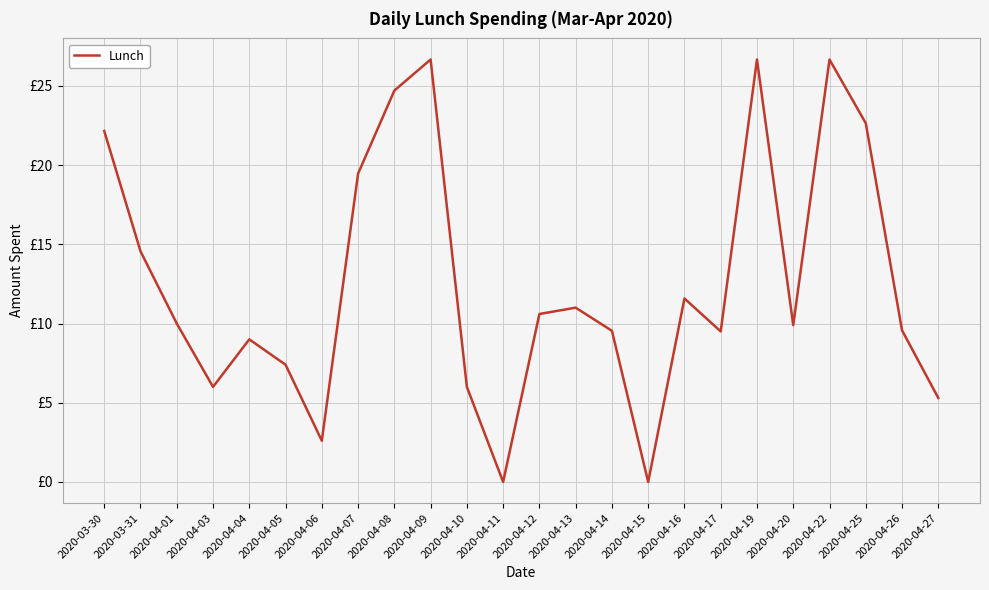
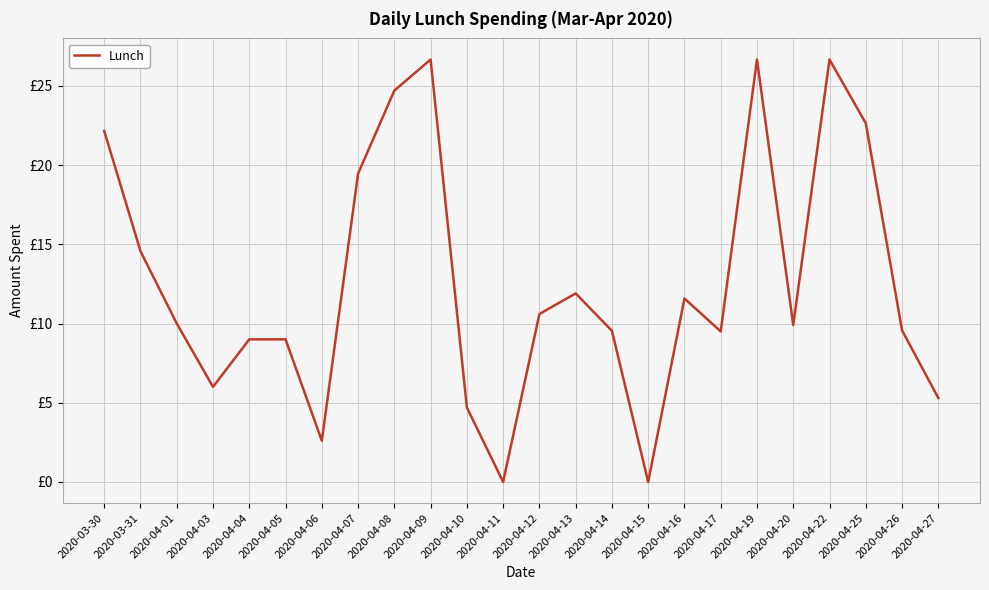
2020-04-05: £7.4 -> £9.0
2020-04-10: £6.0 -> £4.7
2020-04-13: £11.0 -> £11.9
